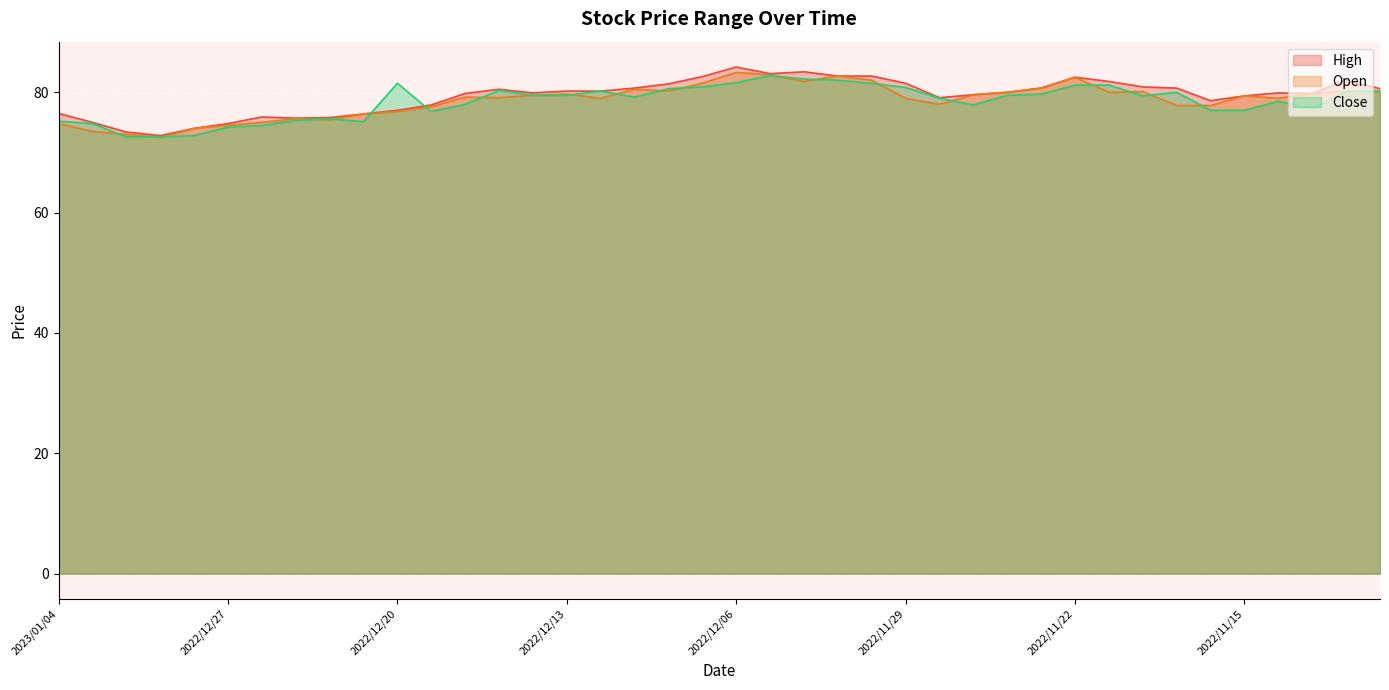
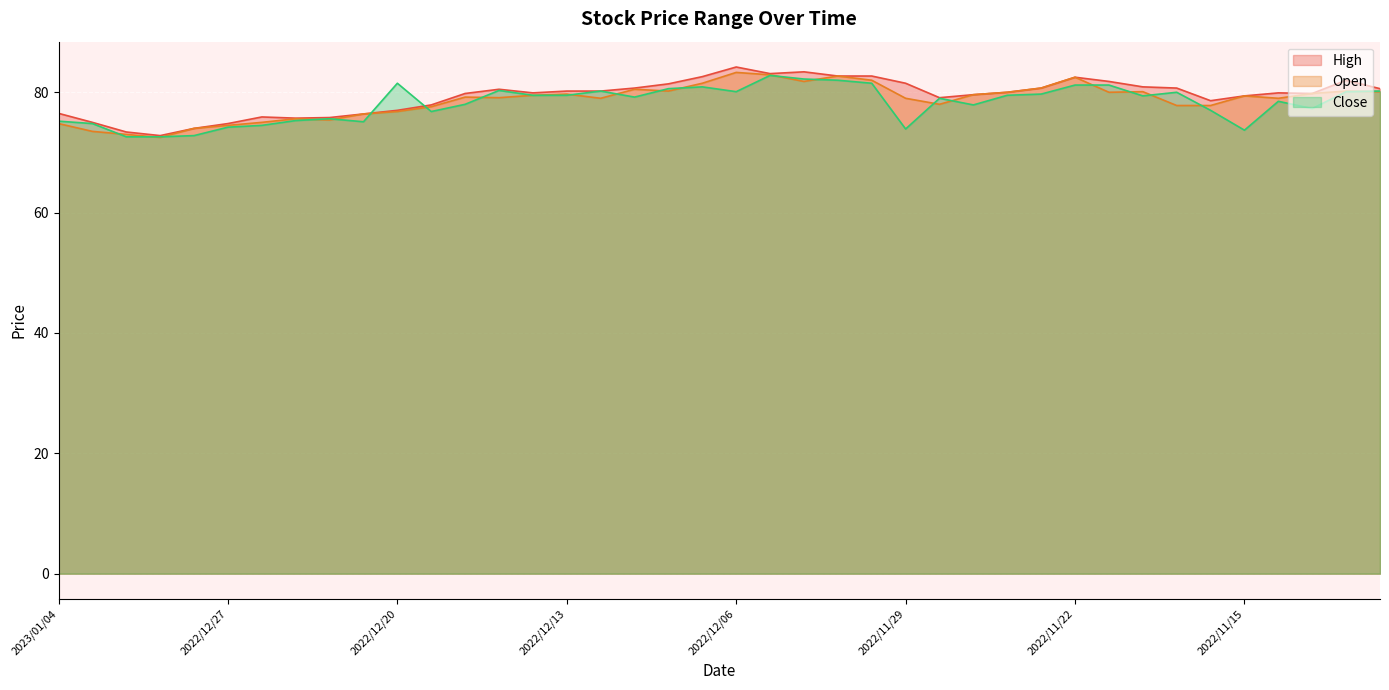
Close, 2022/12/06: 82 -> 80
Close, 2022/11/29: 81 -> 74
Close, 2022/11/15: 77 -> 74
